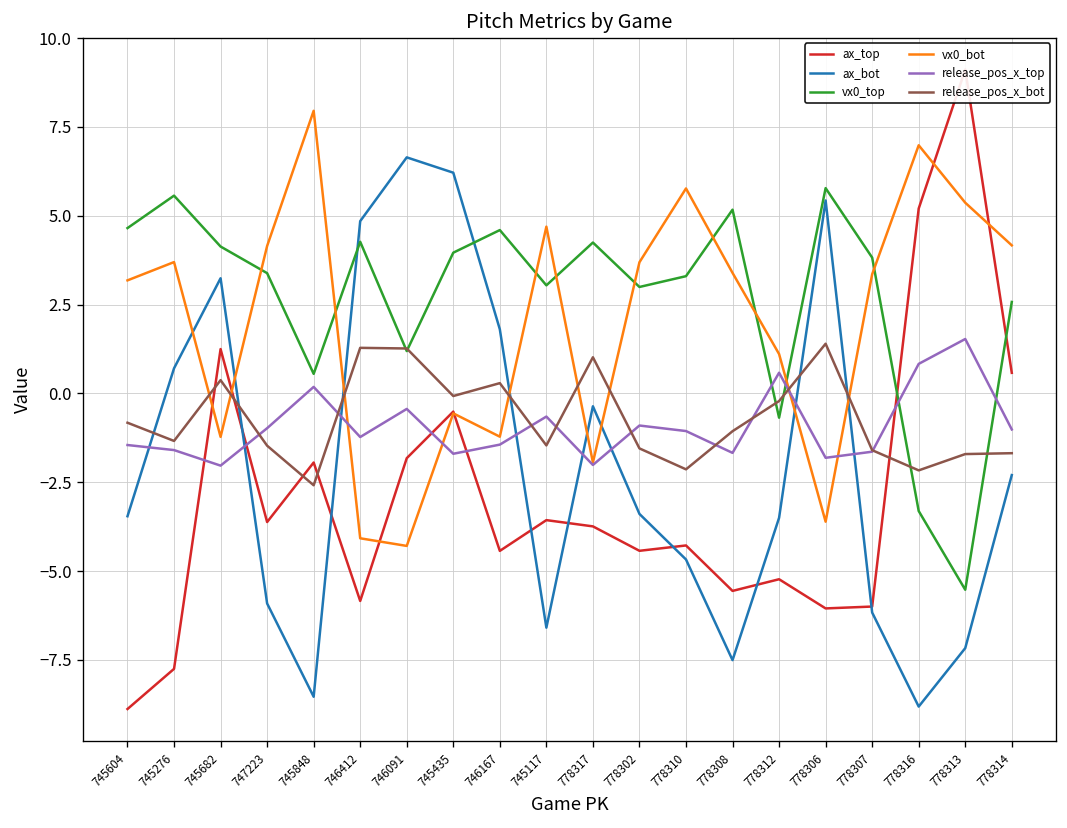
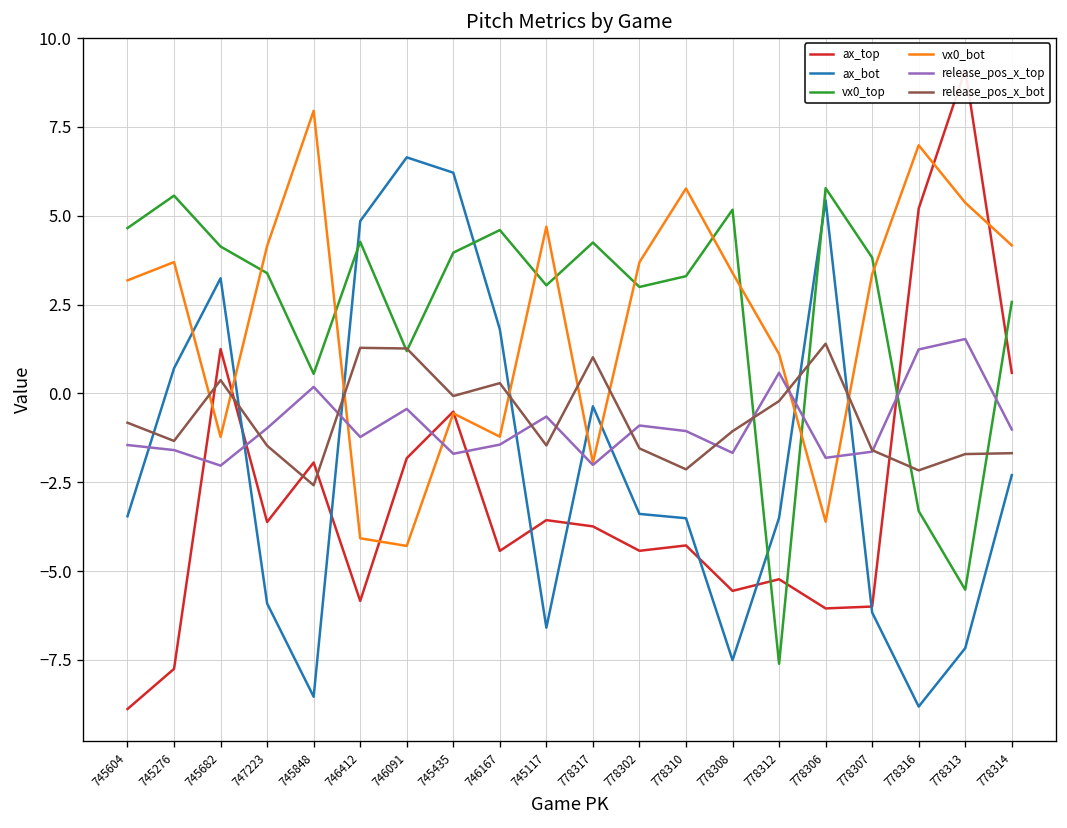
ax_bot, 778310: -4.7 -> -3.5
vx0_top, 778312: -0.7 -> -7.6
release_pos_x_top, 778316: 0.8 -> 1.2
